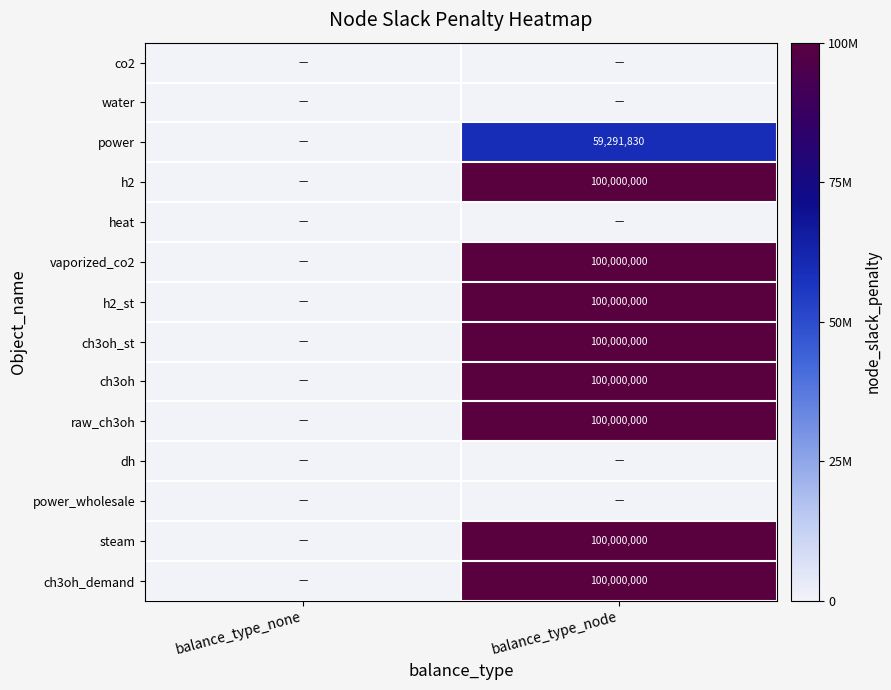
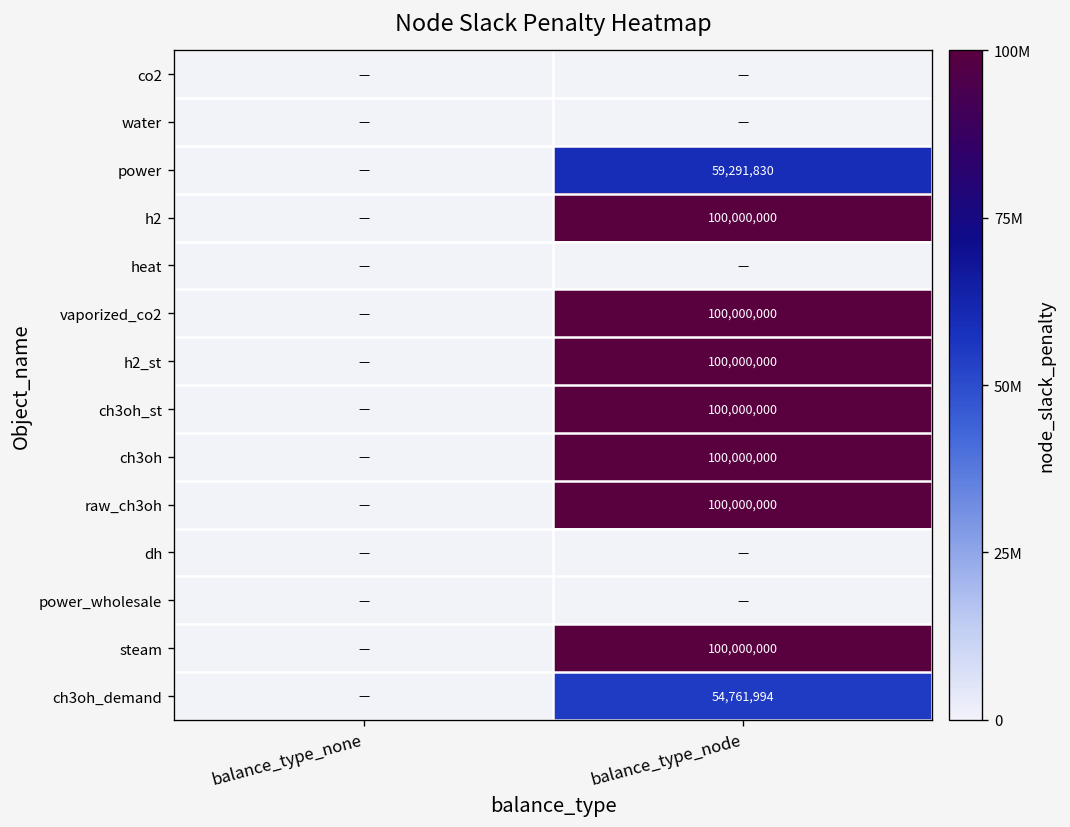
ch3oh_demand, balance_type_node: 100,000,000 -> 54,761,994
